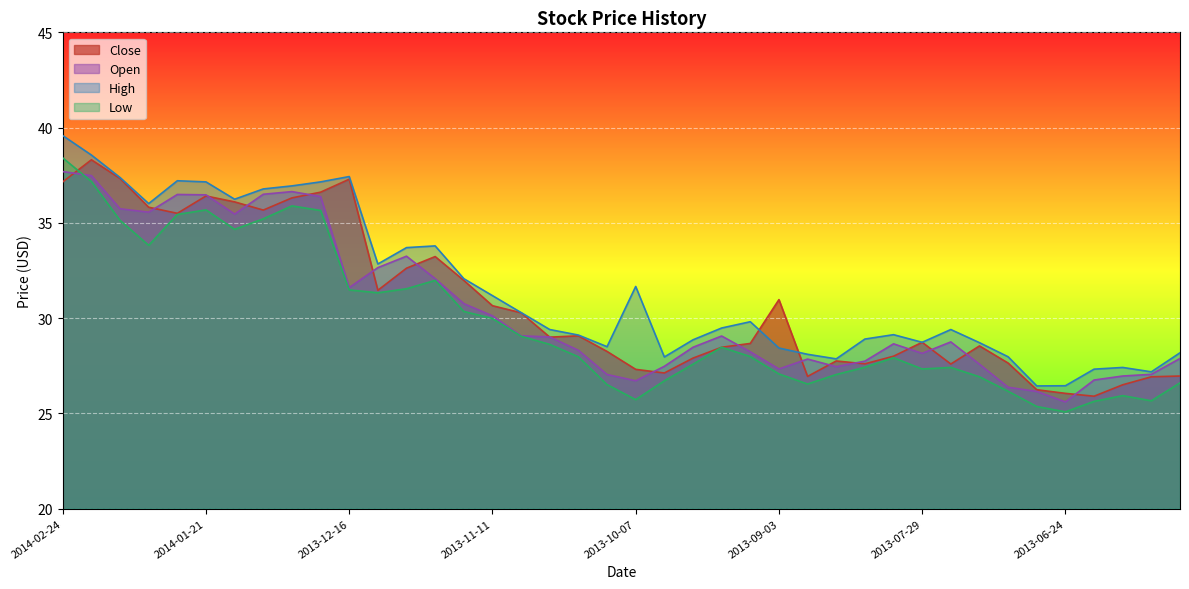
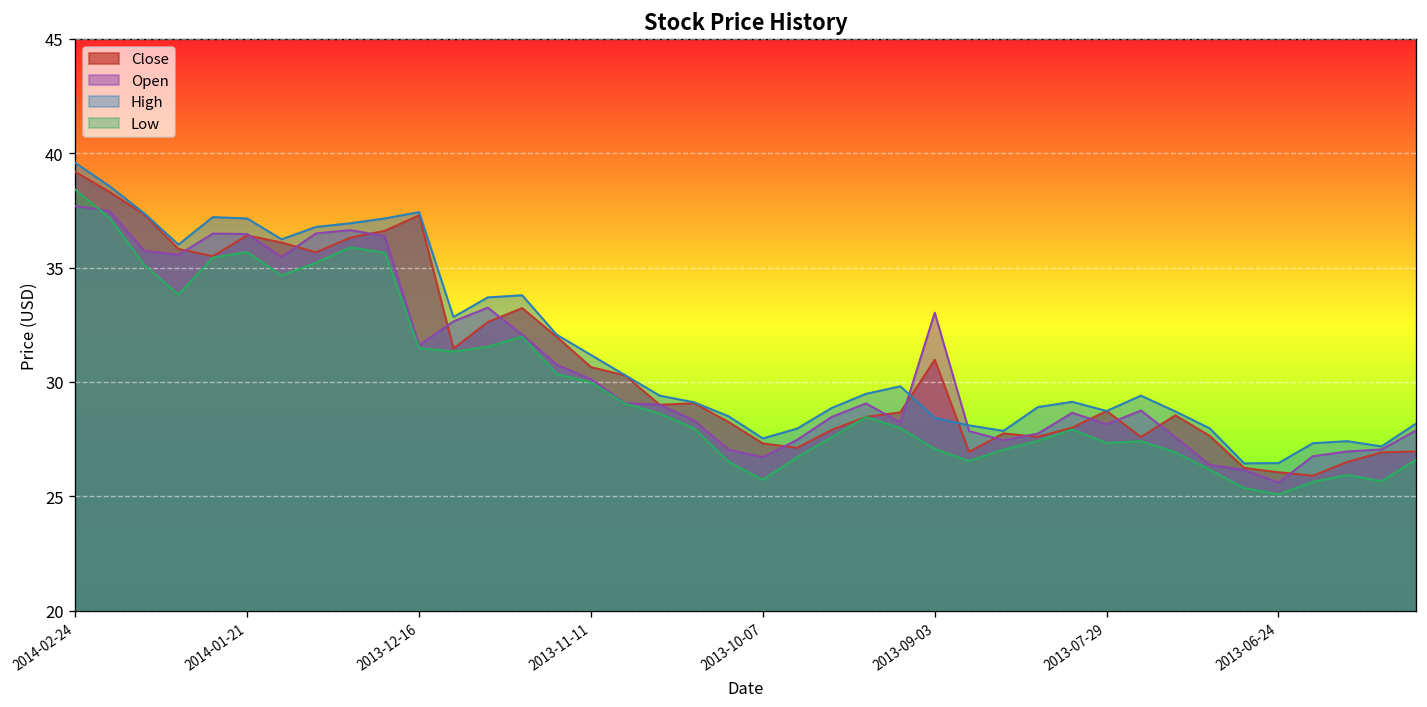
Close, 2014-02-24: 37.2 -> 39.2
High, 2013-10-07: 31.7 -> 27.5
Open, 2013-09-03: 27.3 -> 33.0
